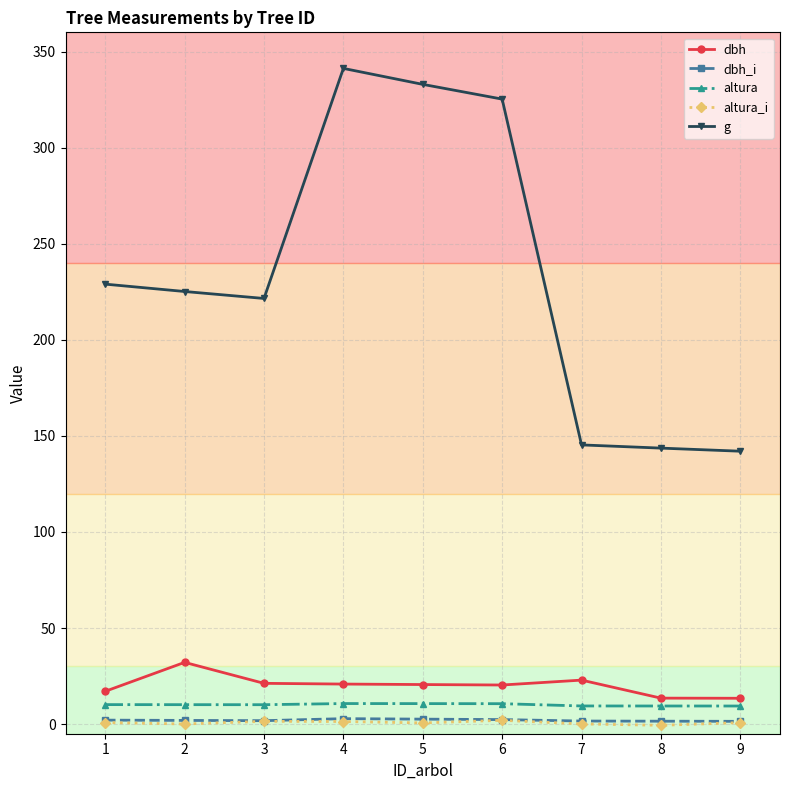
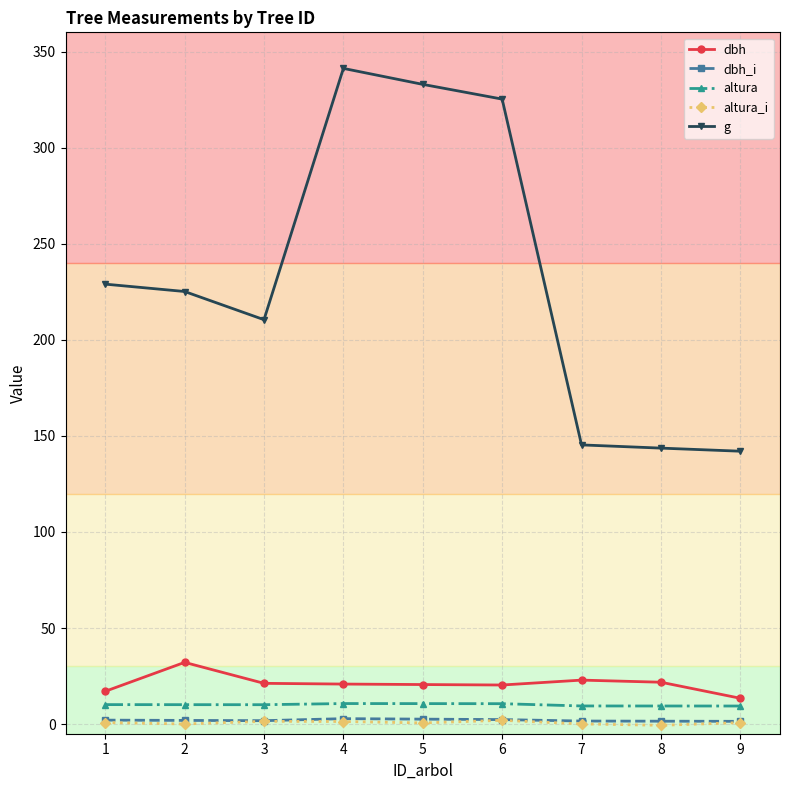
g, 3: 222 -> 210
dbh, 8: 14 -> 22
